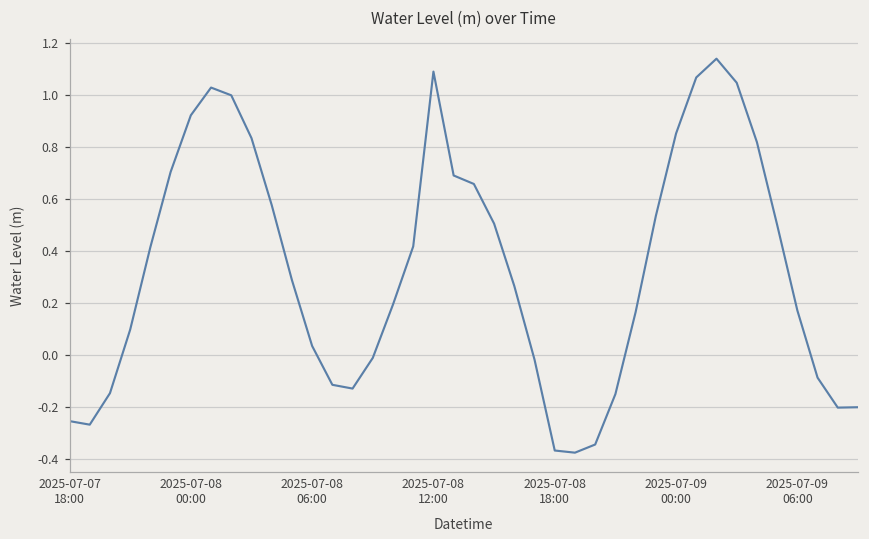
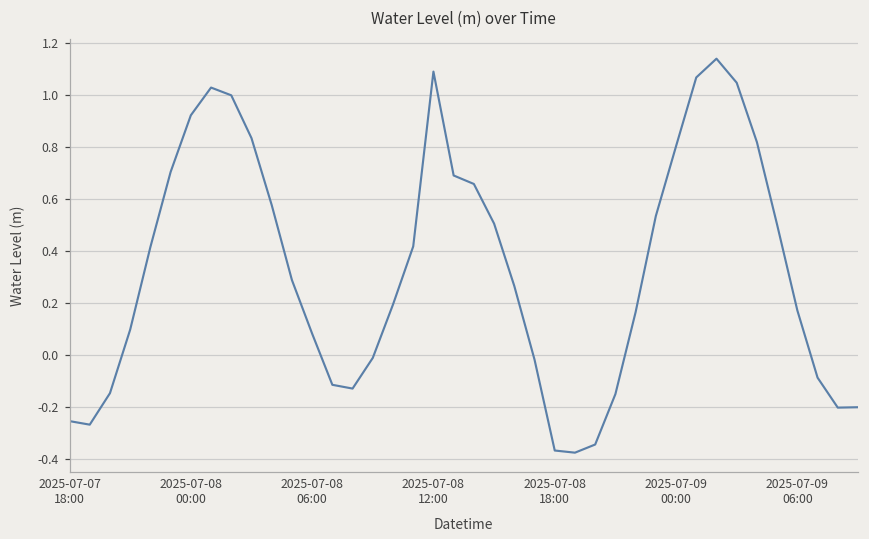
2025-07-08 06:00: 0.03 -> 0.08
2025-07-09 00:00: 0.85 -> 0.80
